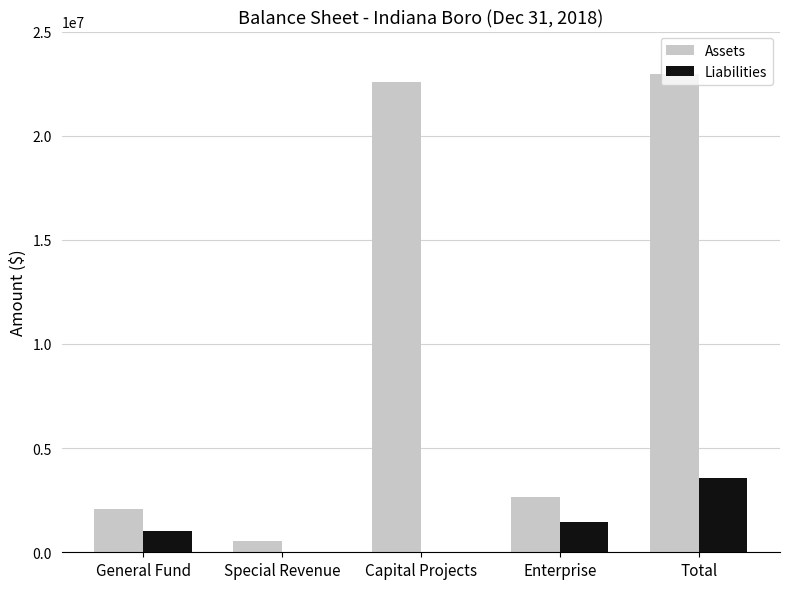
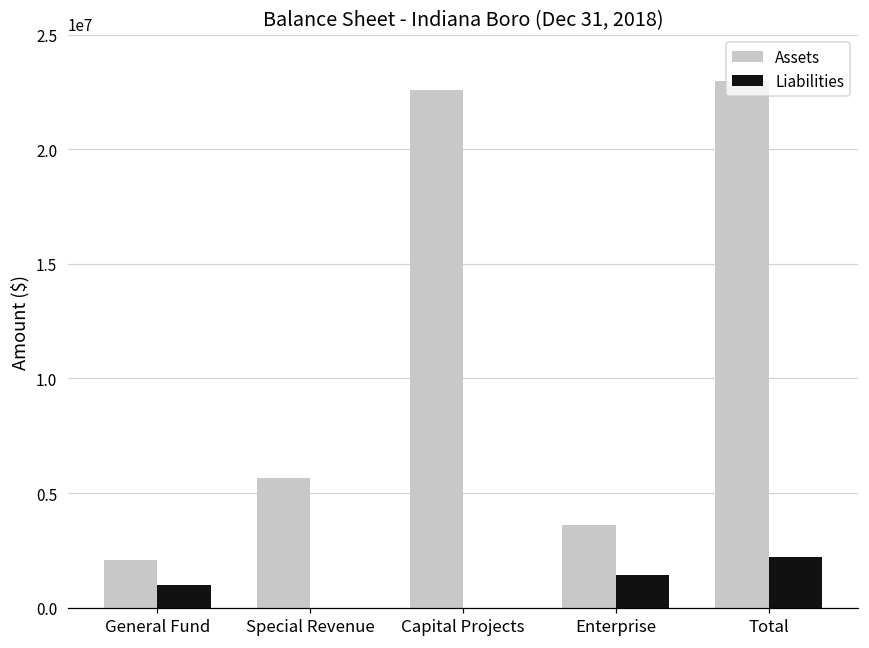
Assets, Special Revenue: 600000 -> 5700000
Assets, Enterprise: 2700000 -> 3600000
Liabilities, Total: 3500000 -> 2200000
